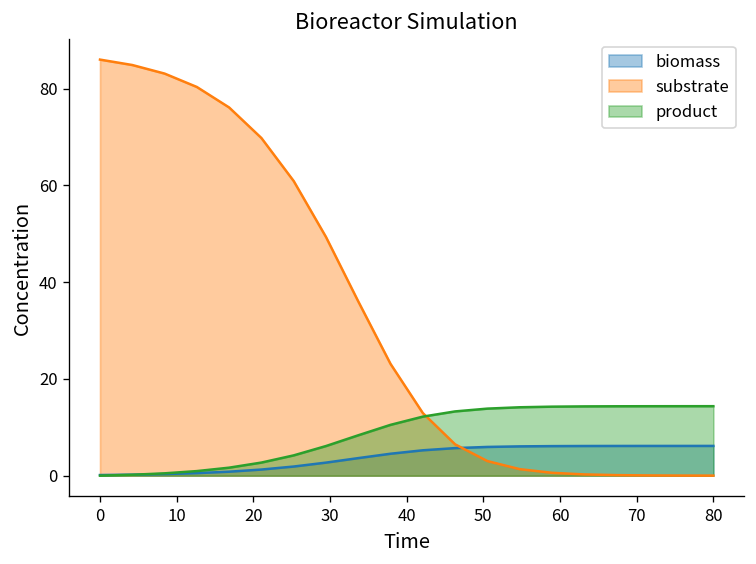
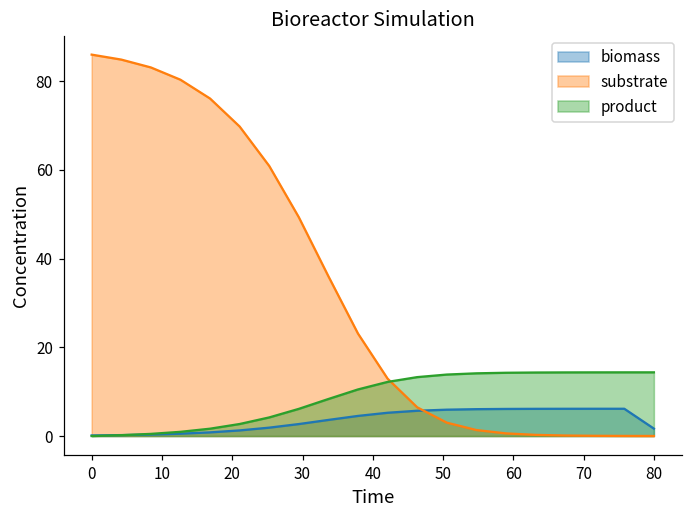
biomass, 80: 6 -> 2
